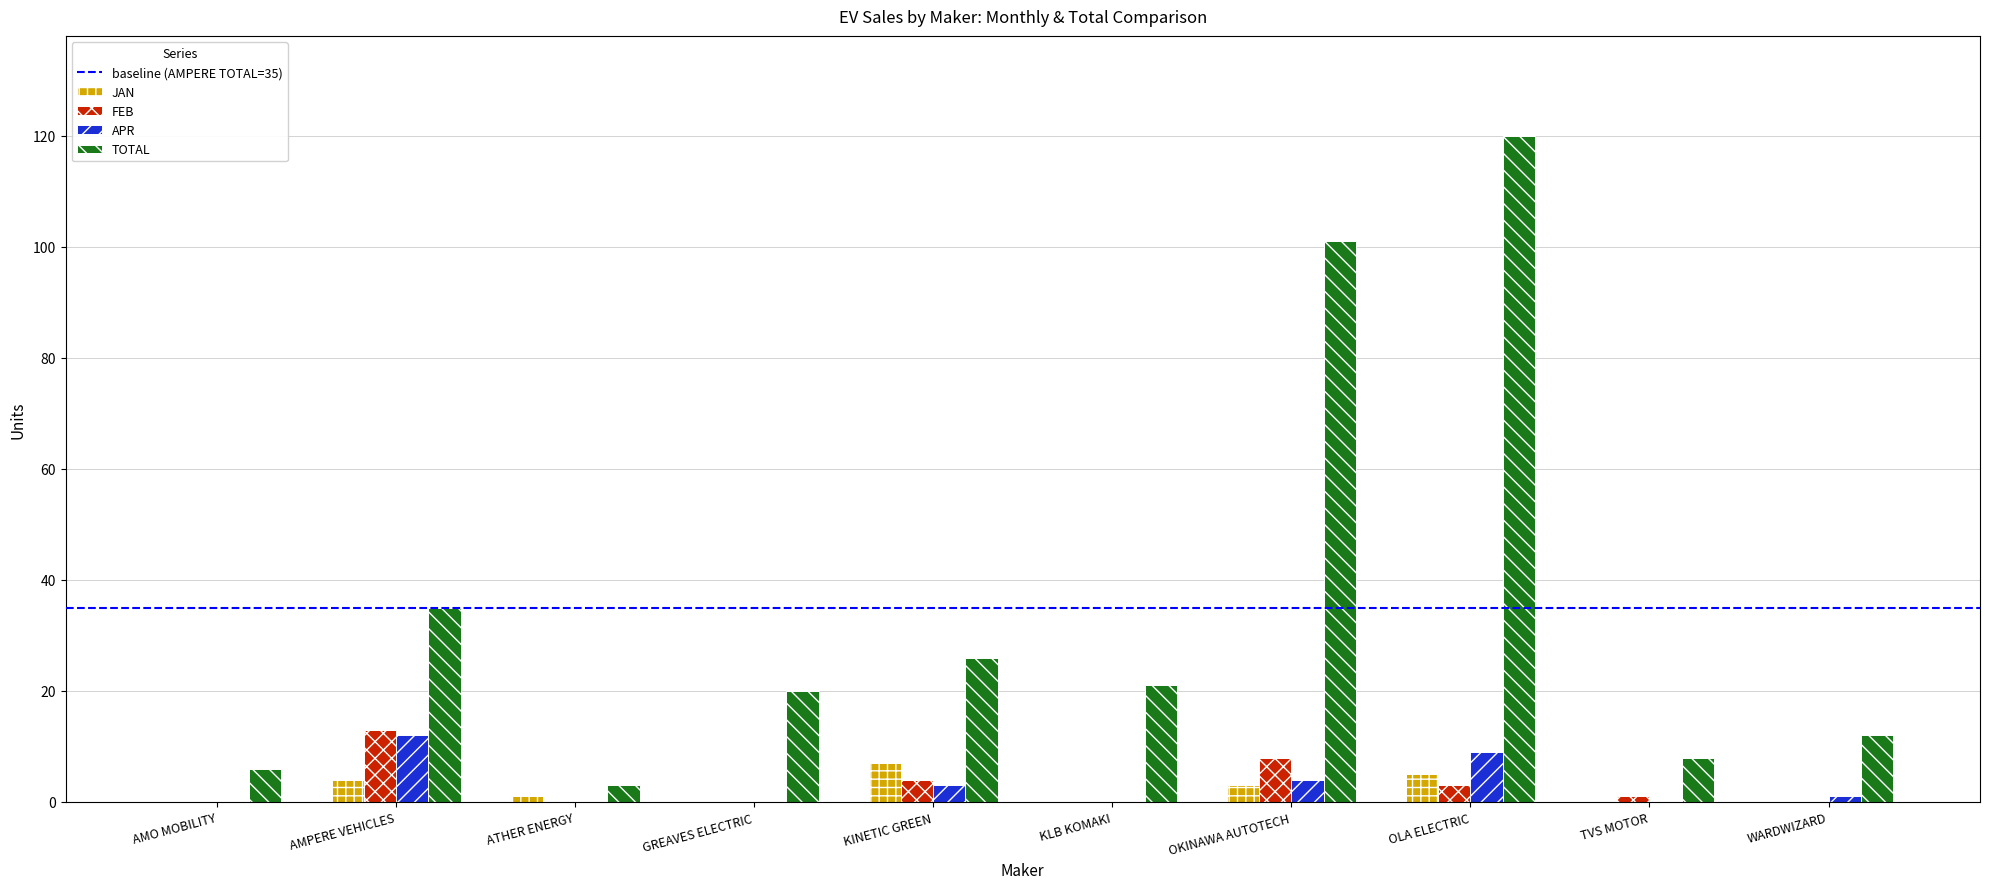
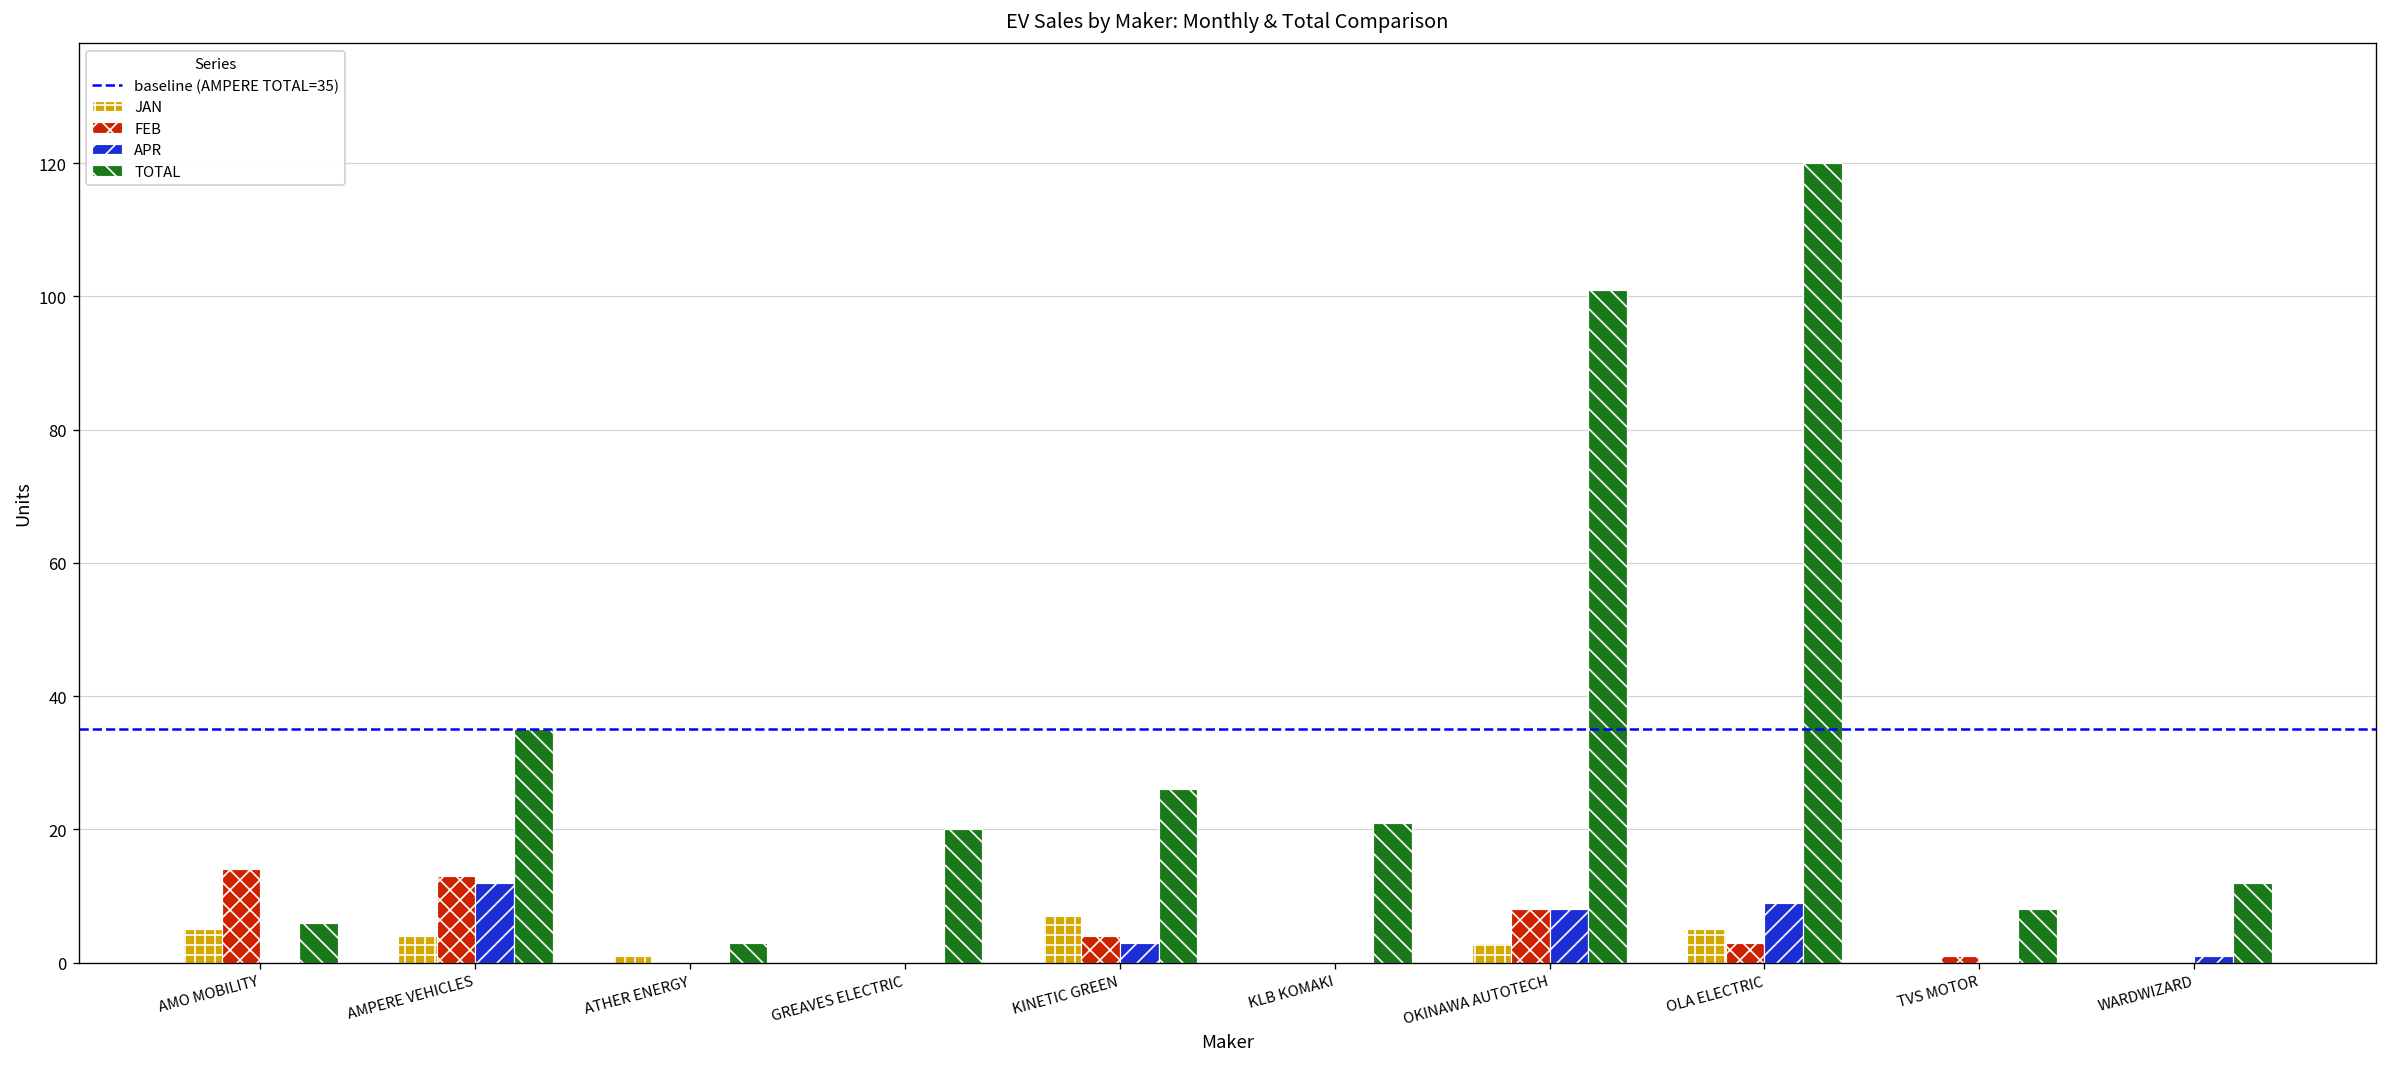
JAN, AMO MOBILITY: 0 -> 5
FEB, AMO MOBILITY: 0 -> 14
APR, OKINAWA AUTOTECH: 4 -> 8
